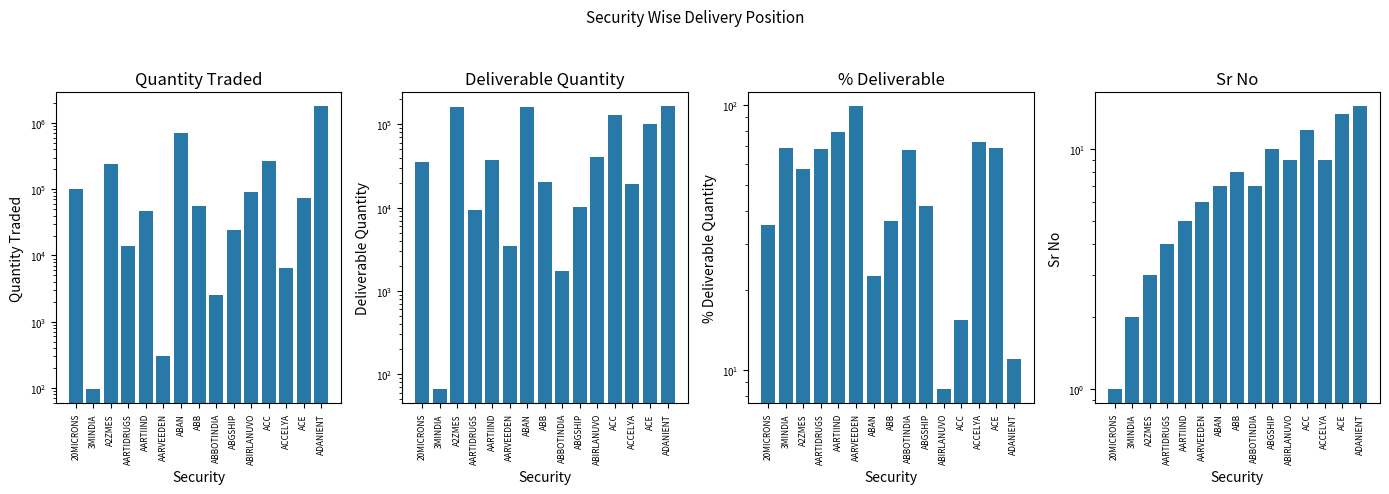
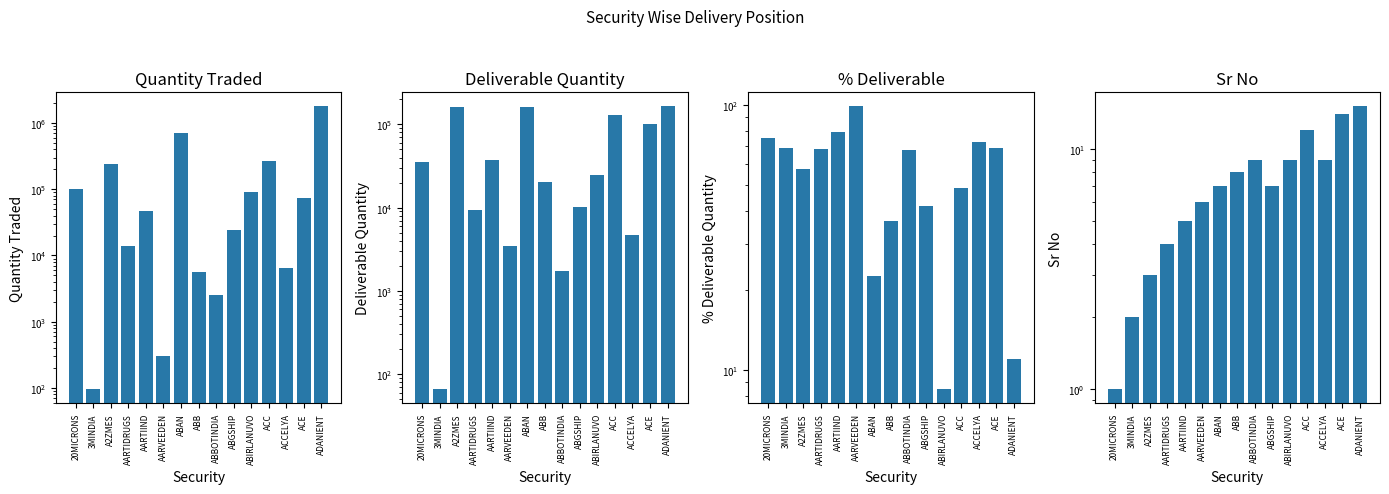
Quantity Traded, ABB: 50000 -> 6000
Deliverable Quantity, ABIRLANUVO: 40000 -> 24000
Deliverable Quantity, ACCELYA: 19000 -> 5000
% Deliverable, 20MICRONS: 35 -> 76
% Deliverable, ACC: 16 -> 49
Sr No, ABBOTINDIA: 7 -> 9
Sr No, ABGSHIP: 10 -> 7
